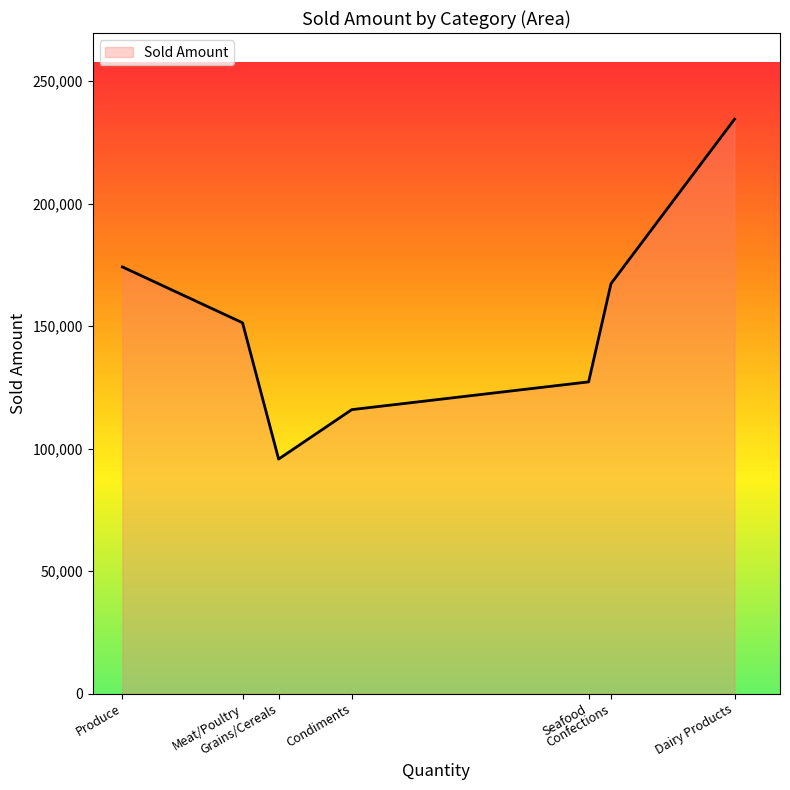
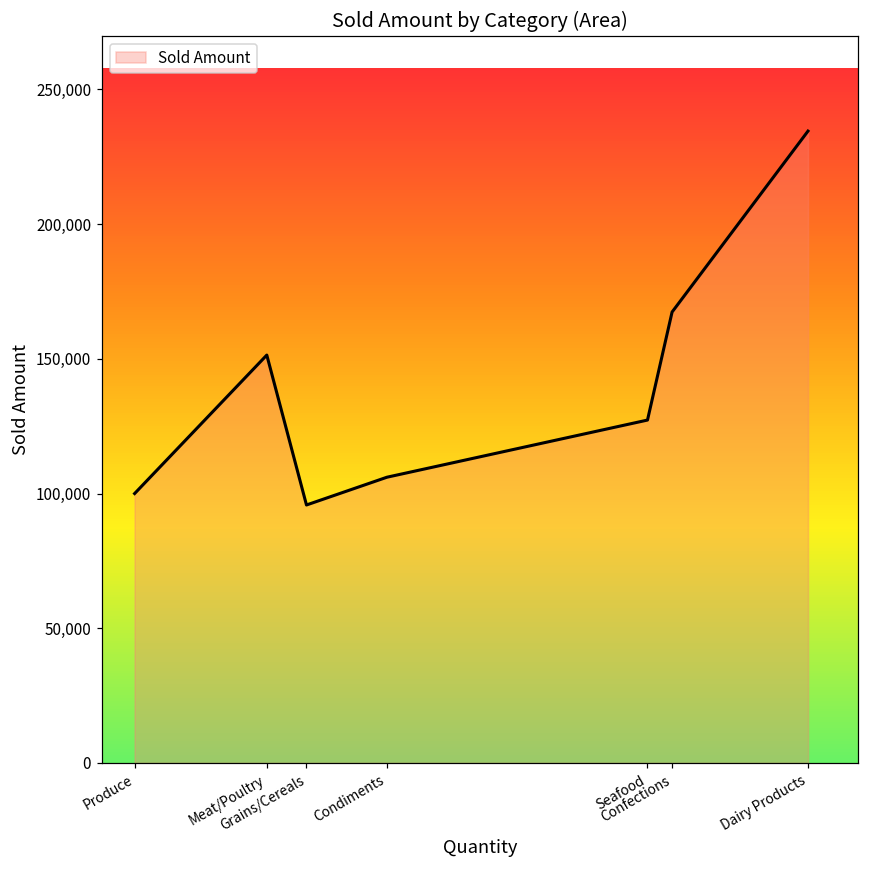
Produce: 174,000 -> 100,000
Condiments: 116,000 -> 106,000
